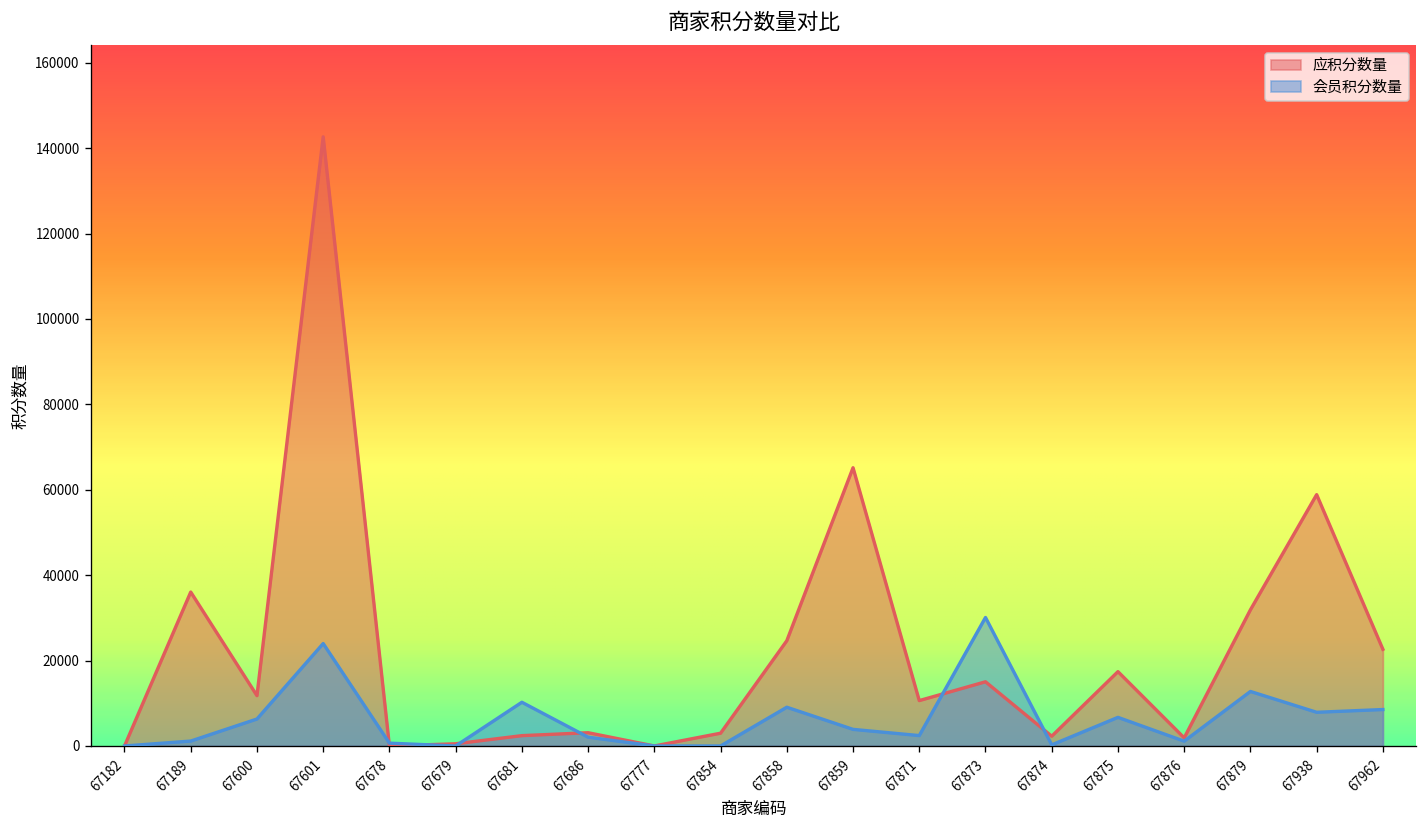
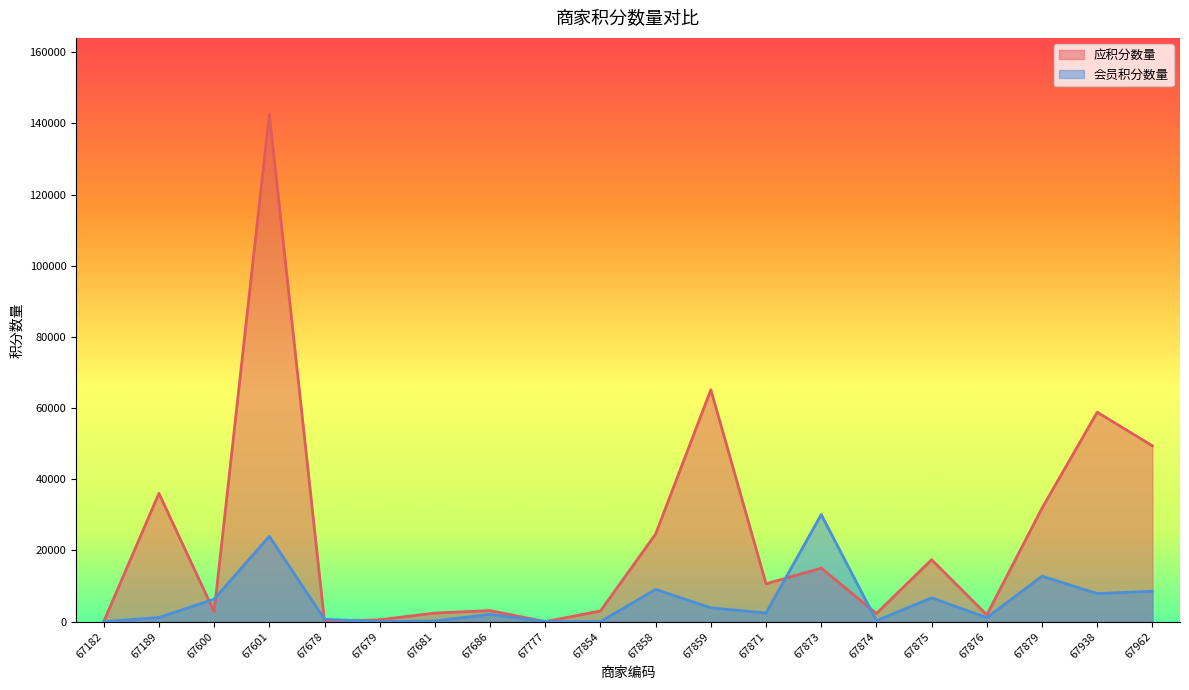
应积分数量, 67600: 12000 -> 3000
会员积分数量, 67681: 10000 -> 0
应积分数量, 67962: 23000 -> 49000
